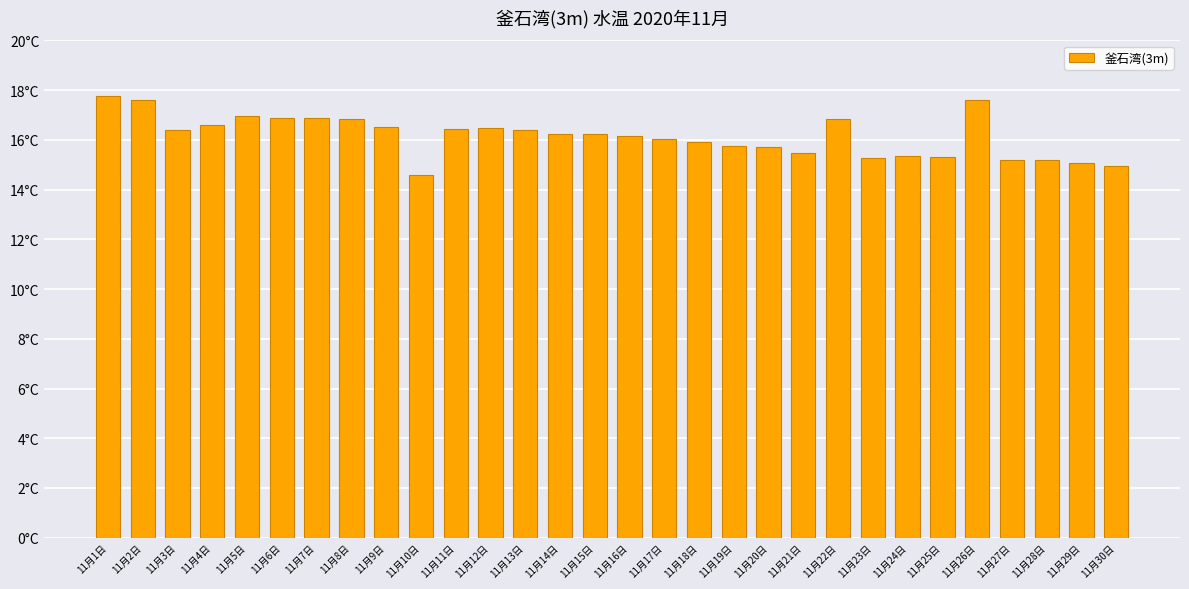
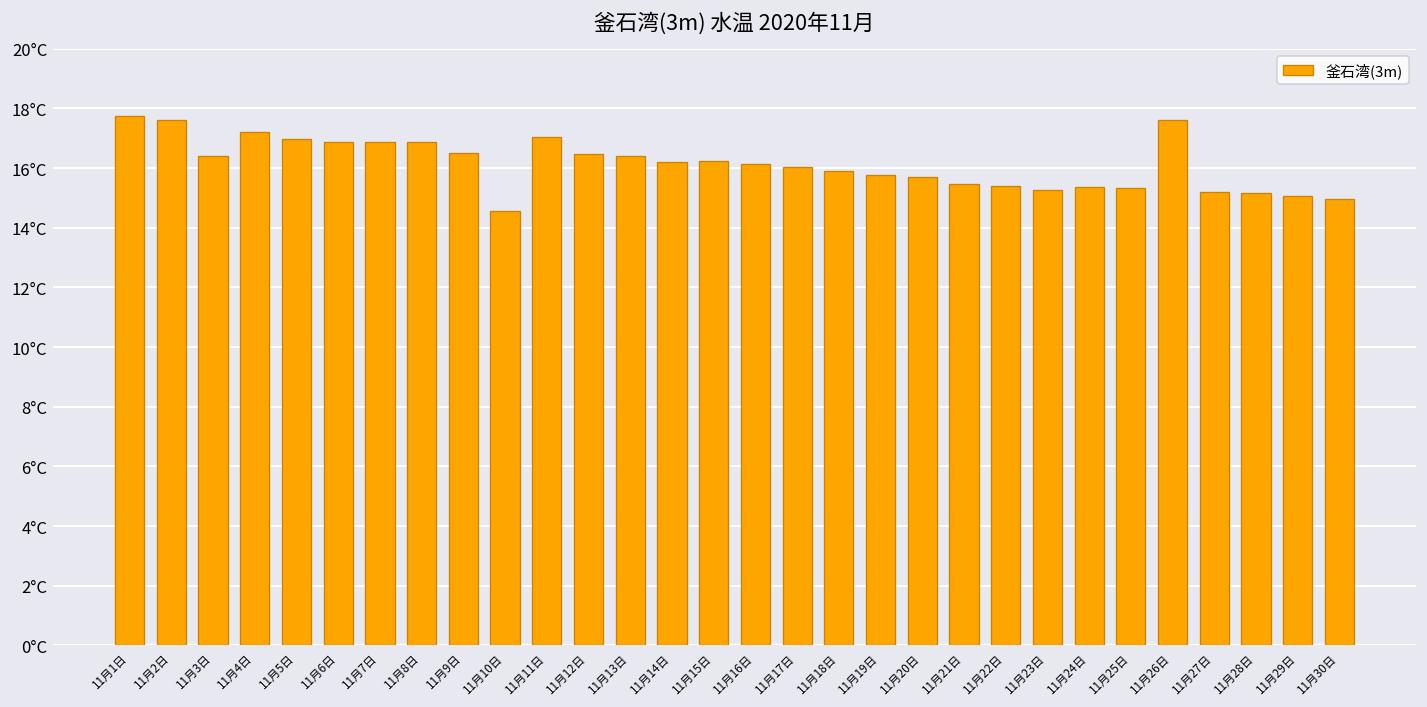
11月4日: 16.6°C -> 17.2°C
11月11日: 16.4°C -> 17.1°C
11月22日: 16.9°C -> 15.4°C
